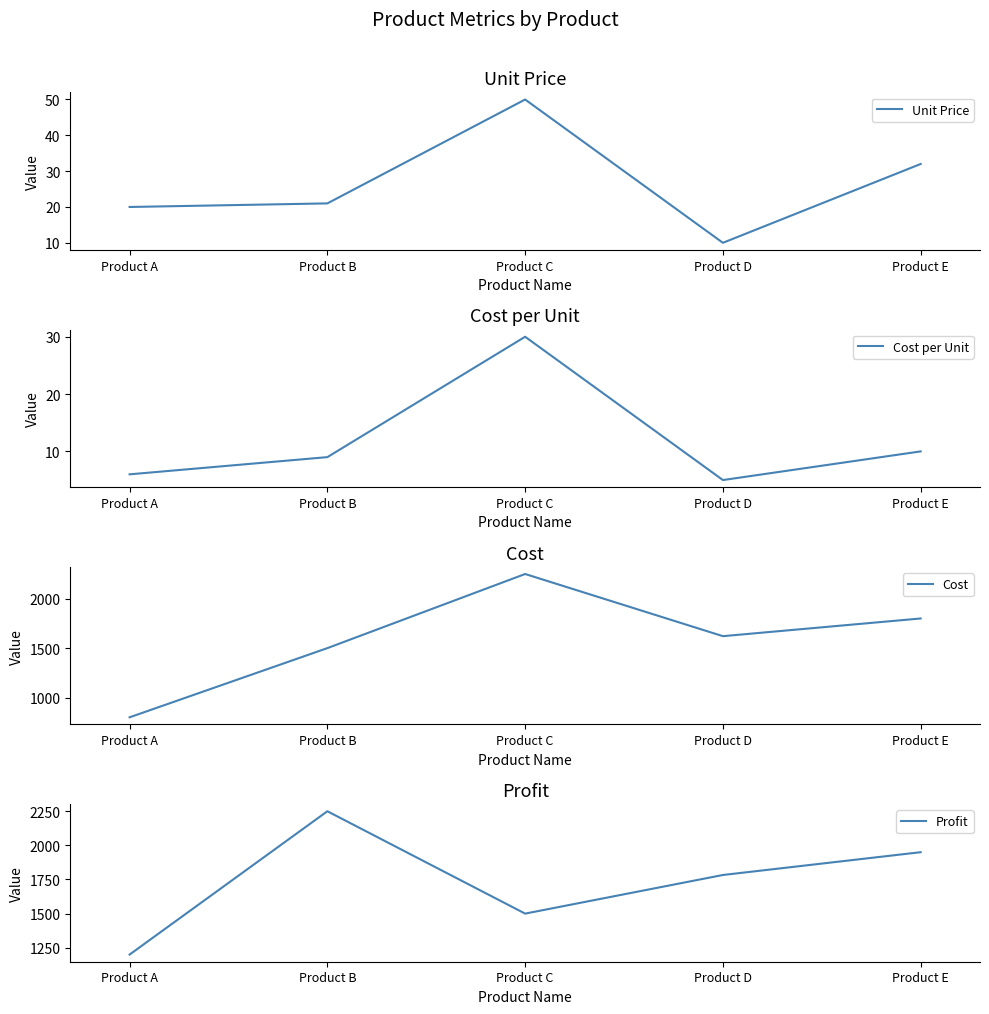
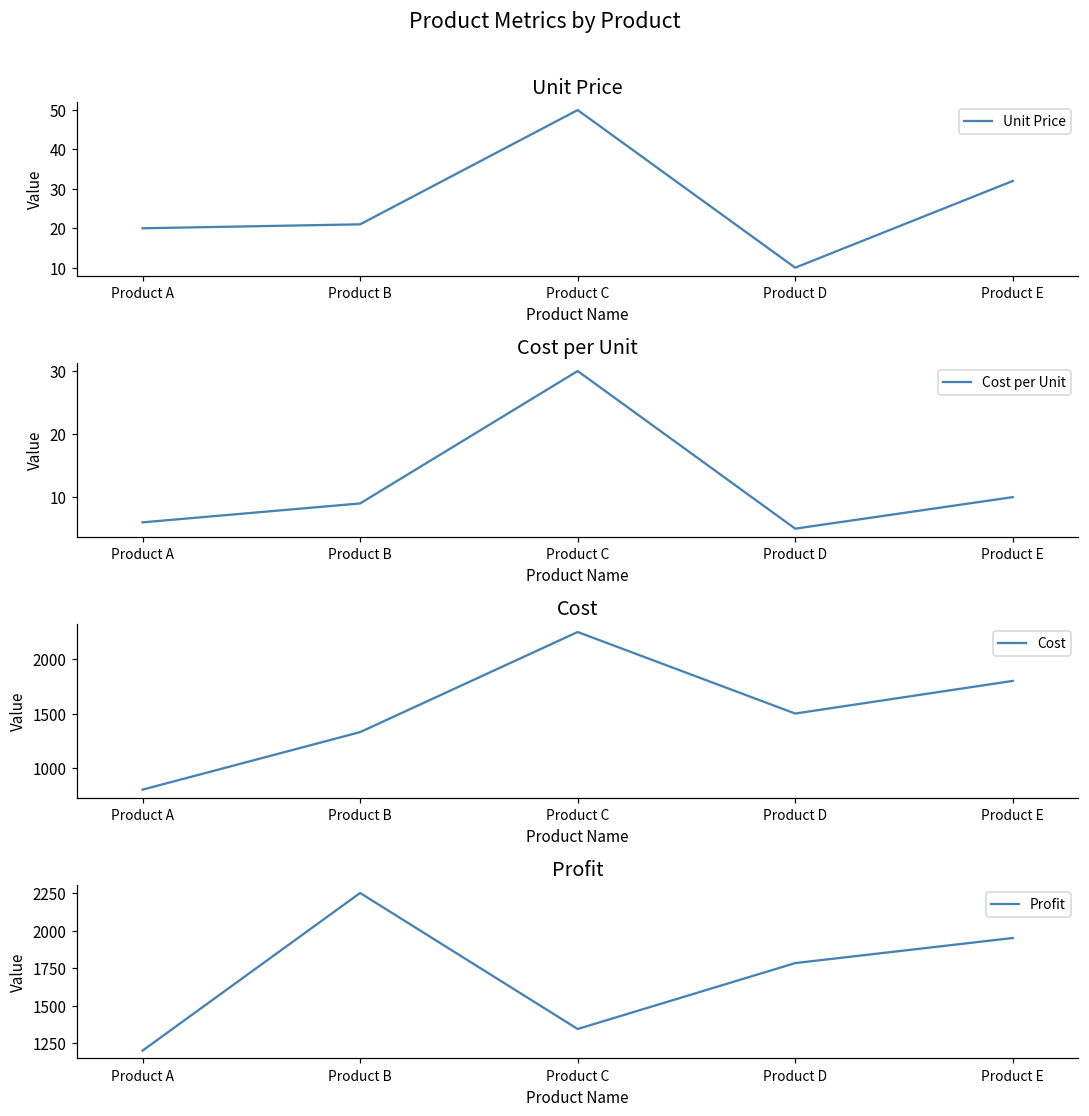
Cost, Product B: 1500 -> 1300
Cost, Product D: 1600 -> 1500
Profit, Product C: 1500 -> 1340
